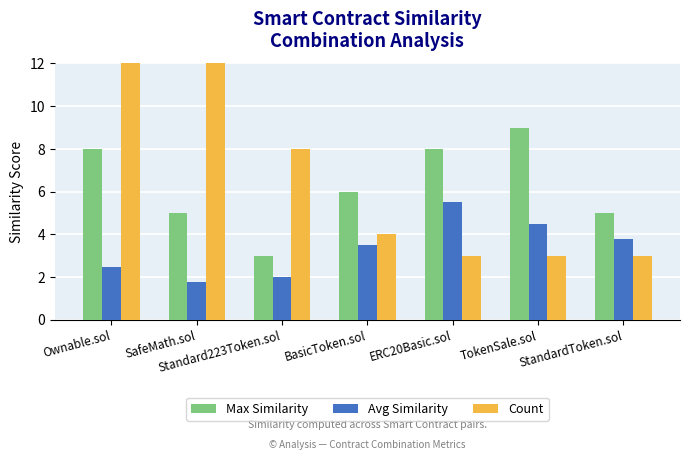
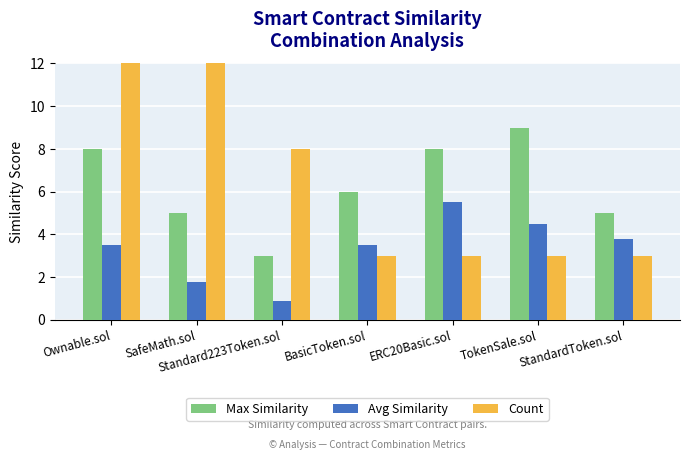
Avg Similarity, Ownable.sol: 2.5 -> 3.5
Avg Similarity, Standard223Token.sol: 2.0 -> 0.9
Count, BasicToken.sol: 4 -> 3
